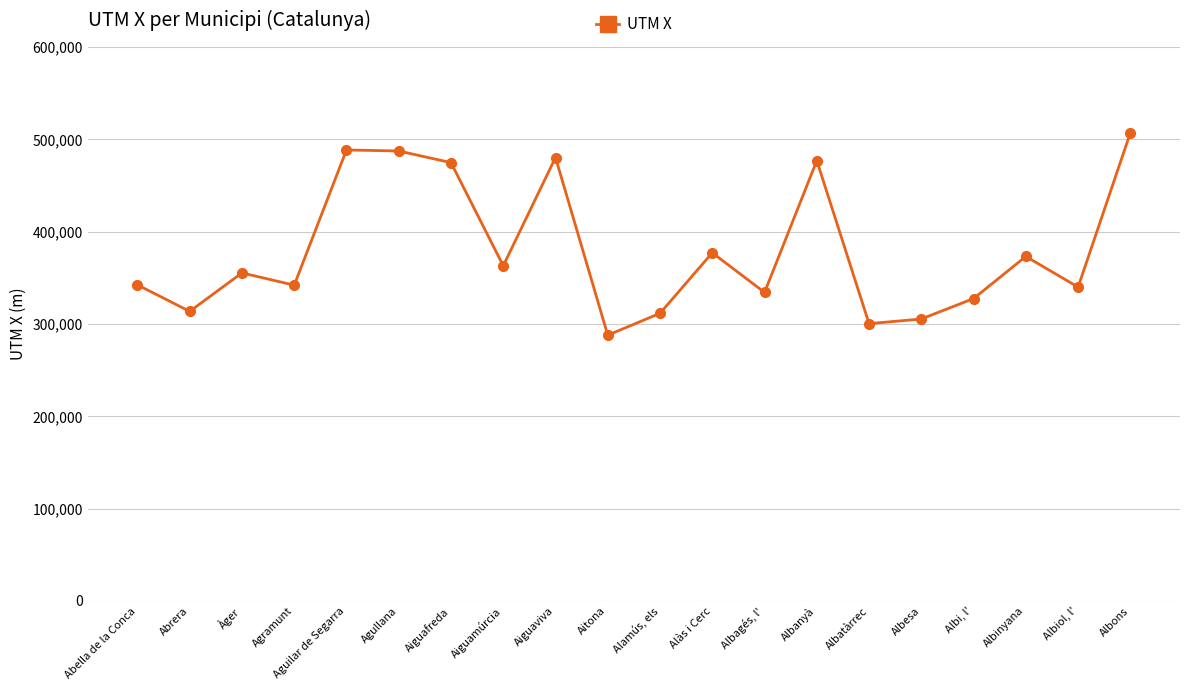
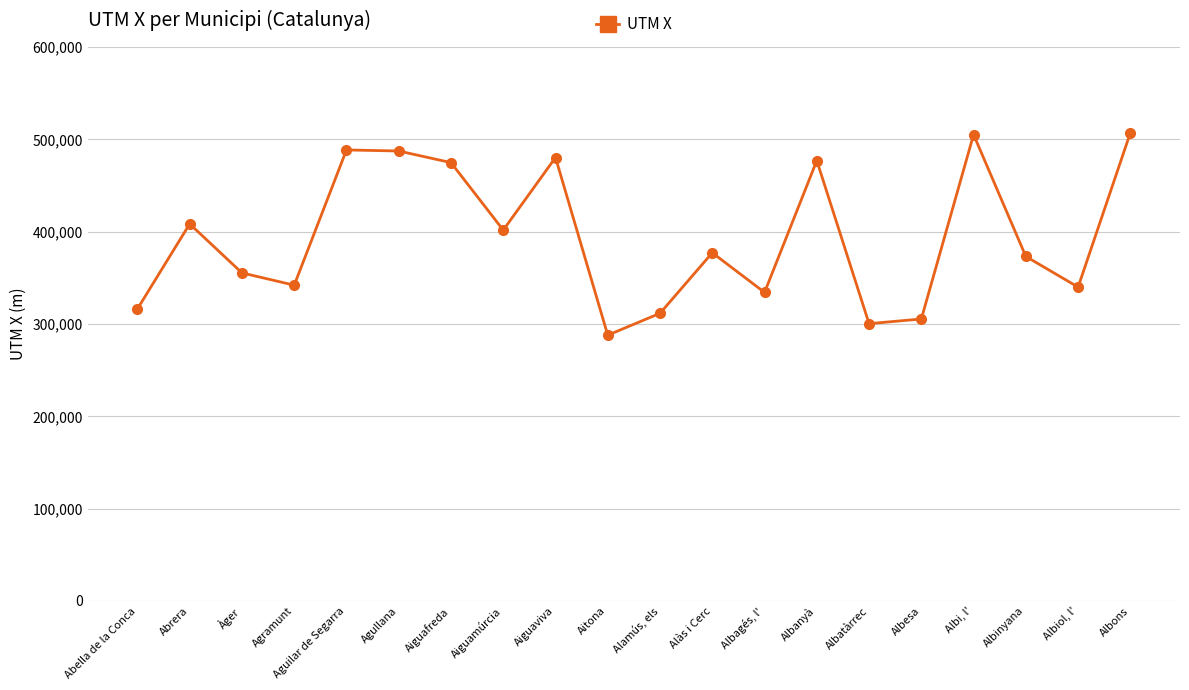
Abella de la Conca: 340,000 -> 320,000
Abrera: 310,000 -> 410,000
Aiguamúrcia: 360,000 -> 400,000
Albi, l': 330,000 -> 510,000
